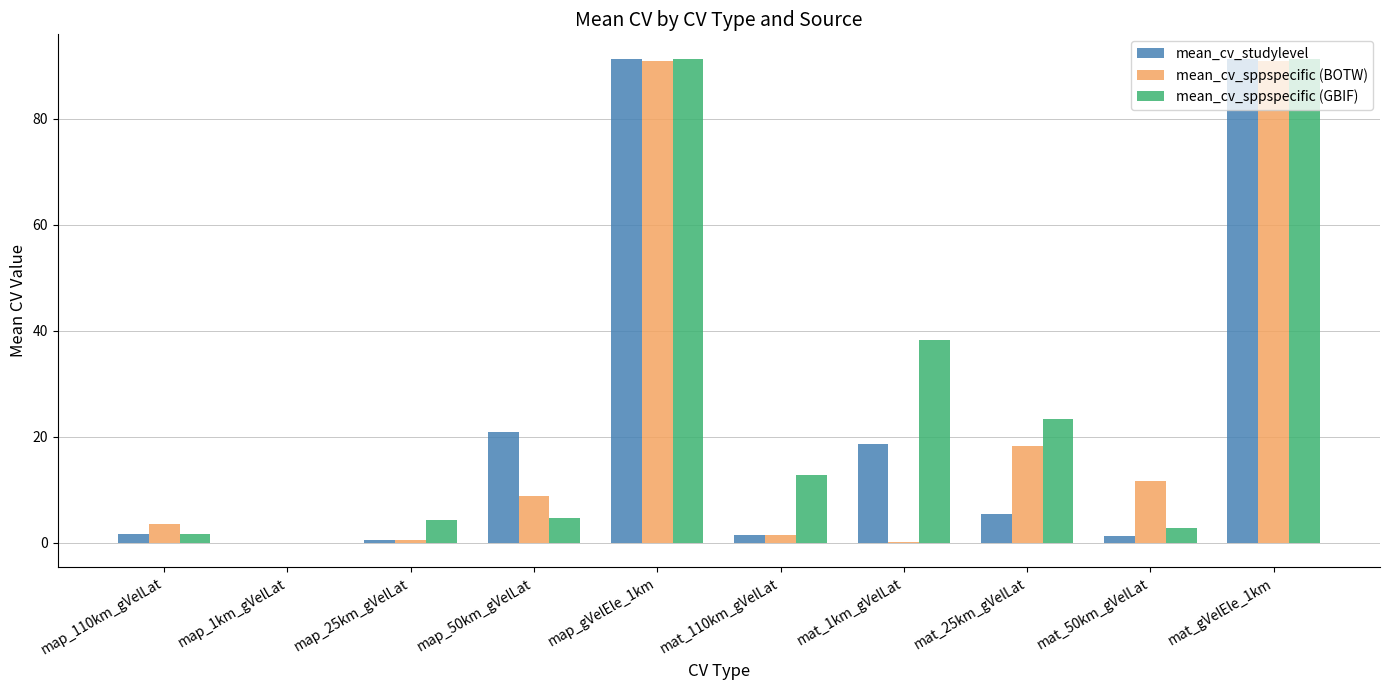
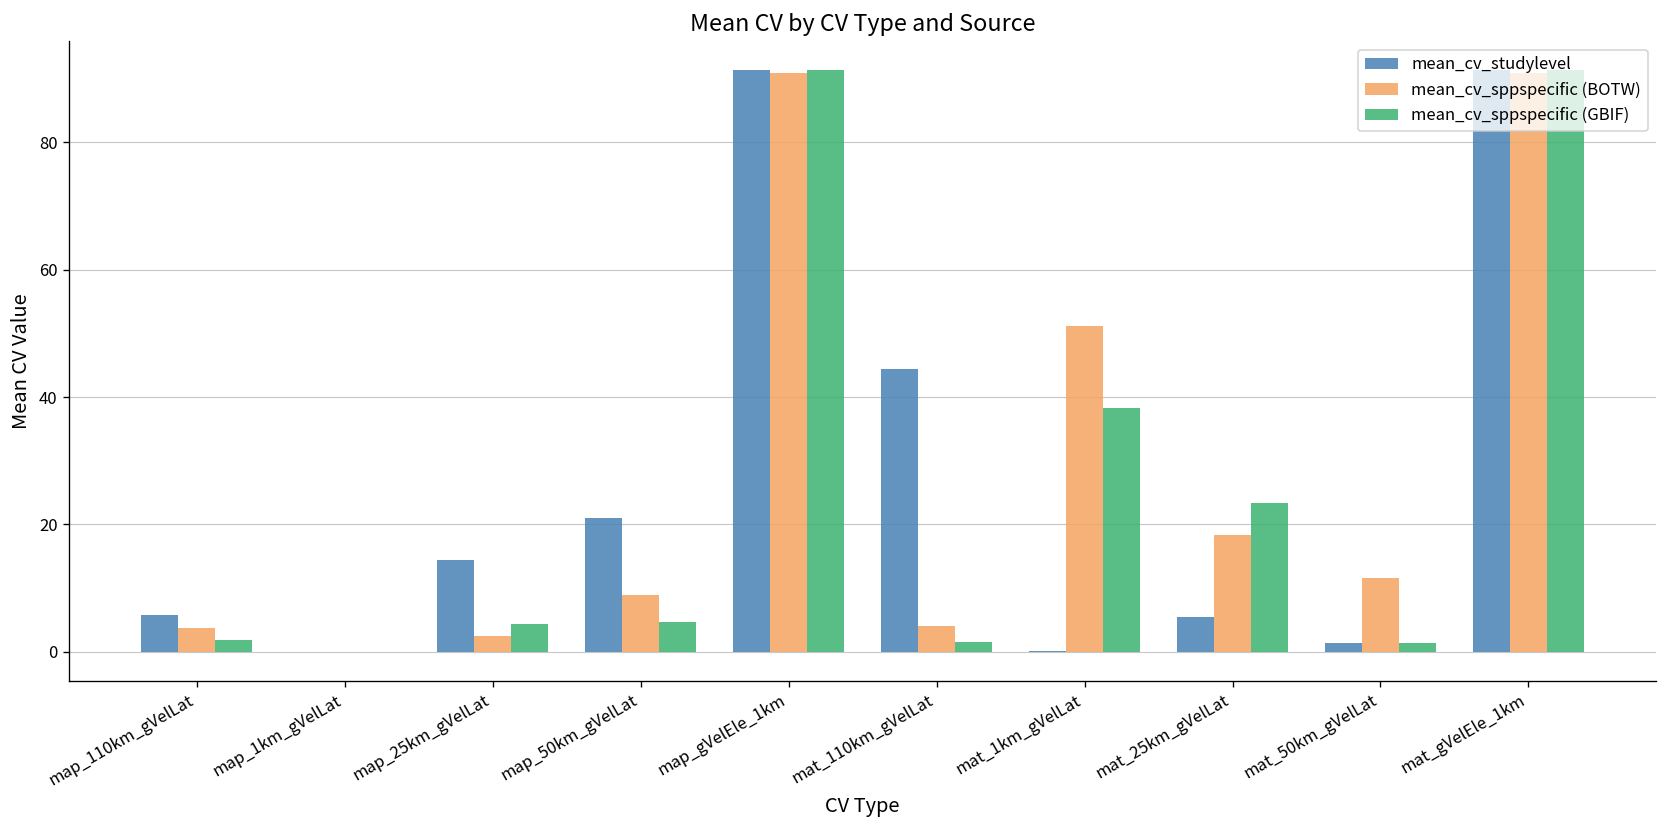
mean_cv_studylevel, map_110km_gVelLat: 2 -> 6
mean_cv_studylevel, map_25km_gVelLat: 1 -> 14
mean_cv_sppspecific (BOTW), map_25km_gVelLat: 1 -> 2
mean_cv_studylevel, mat_110km_gVelLat: 2 -> 44
mean_cv_sppspecific (BOTW), mat_110km_gVelLat: 2 -> 4
mean_cv_sppspecific (GBIF), mat_110km_gVelLat: 13 -> 2
mean_cv_studylevel, mat_1km_gVelLat: 19 -> 0
mean_cv_sppspecific (BOTW), mat_1km_gVelLat: 0 -> 51
mean_cv_sppspecific (GBIF), mat_50km_gVelLat: 3 -> 1
